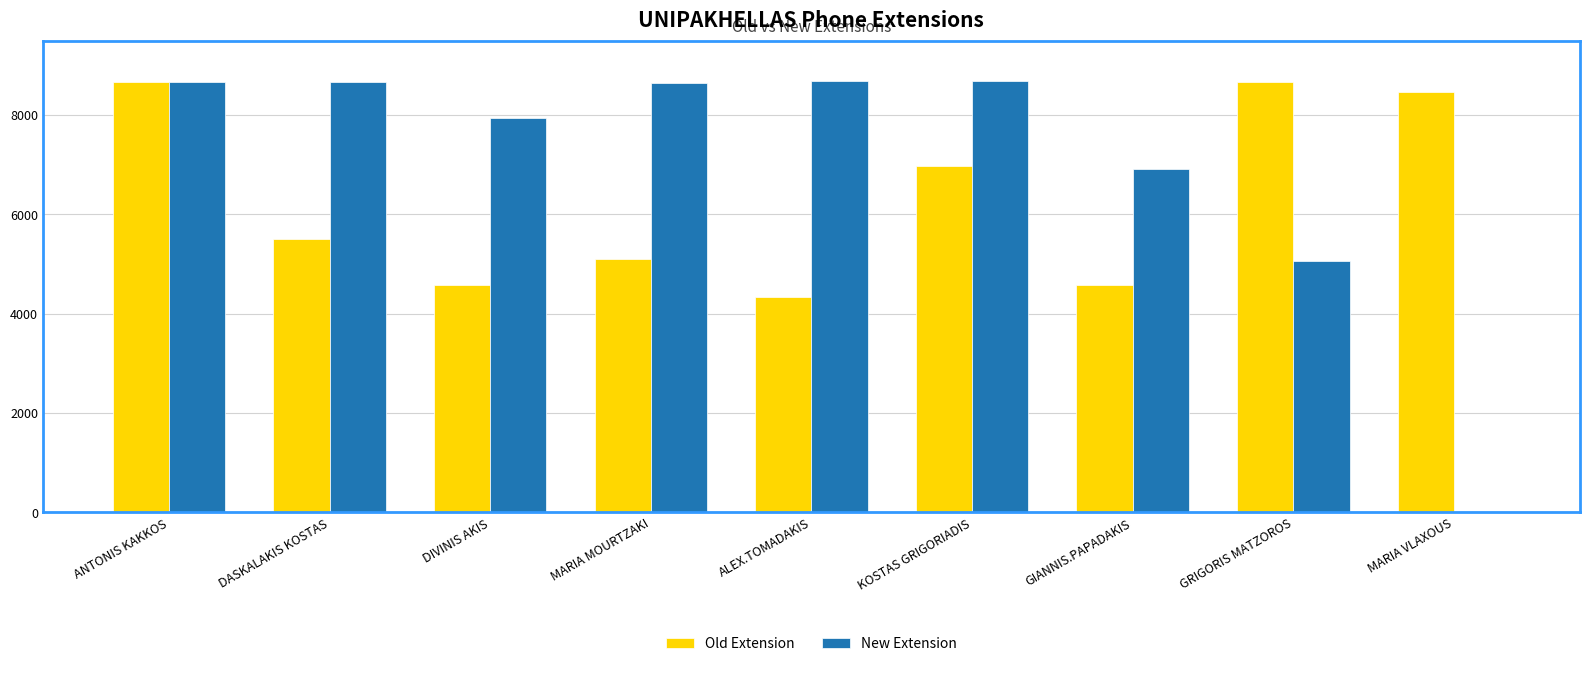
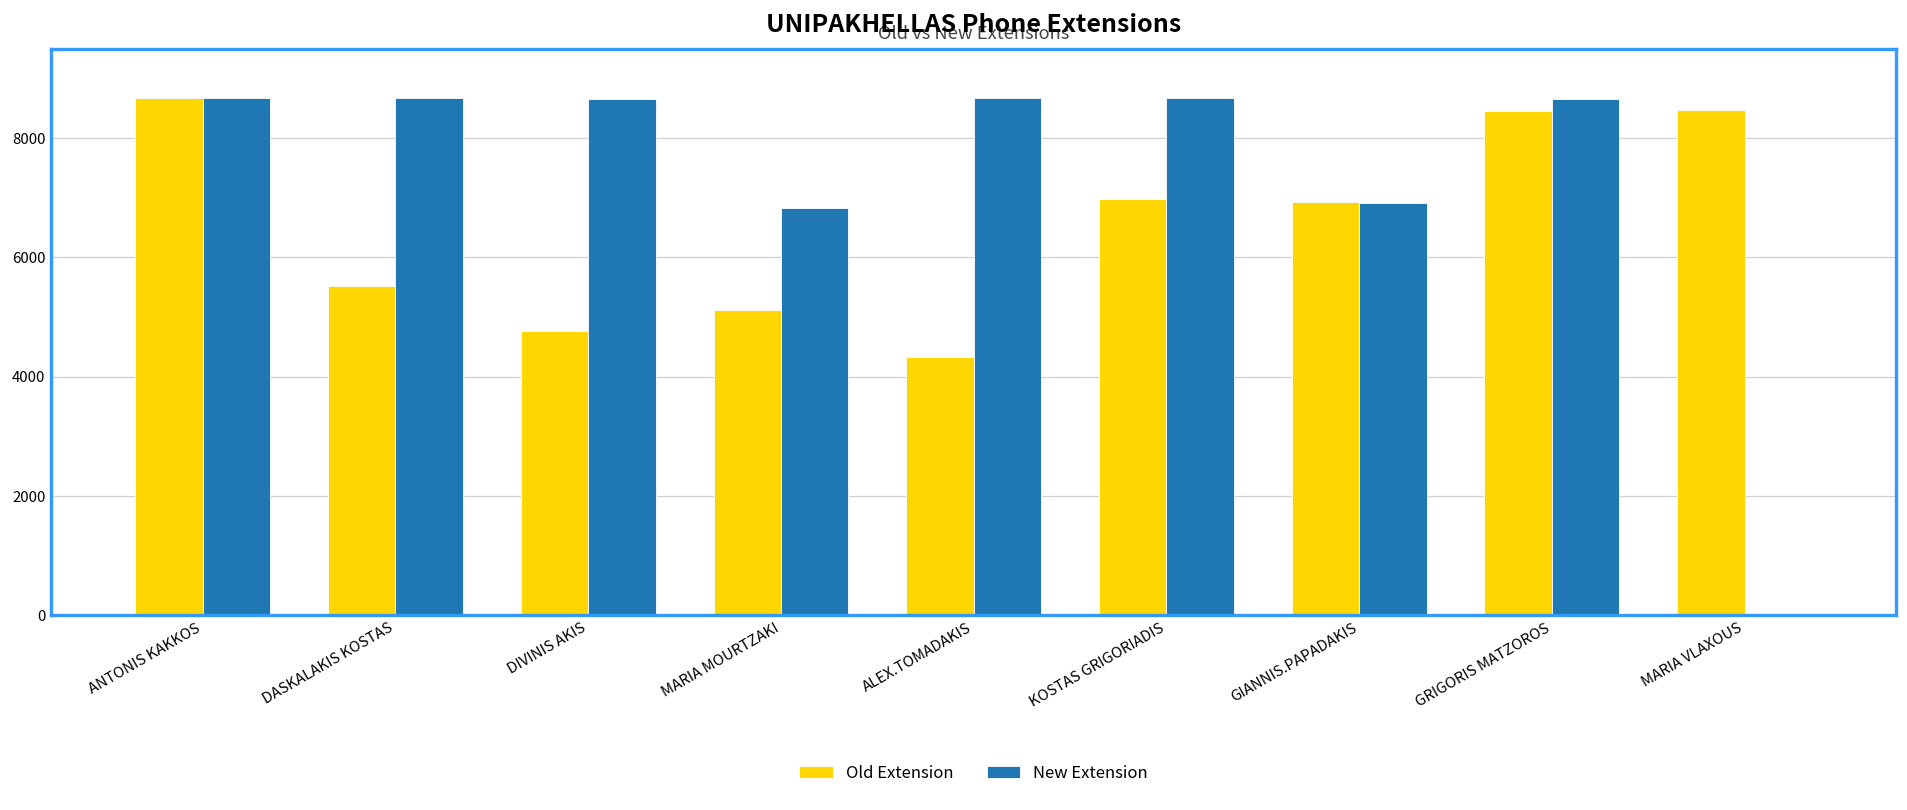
Old Extension, DIVINIS AKIS: 4600 -> 4800
New Extension, DIVINIS AKIS: 7900 -> 8700
New Extension, MARIA MOURTZAKI: 8700 -> 6800
Old Extension, GIANNIS.PAPADAKIS: 4600 -> 6900
Old Extension, GRIGORIS MATZOROS: 8700 -> 8500
New Extension, GRIGORIS MATZOROS: 5100 -> 8700
